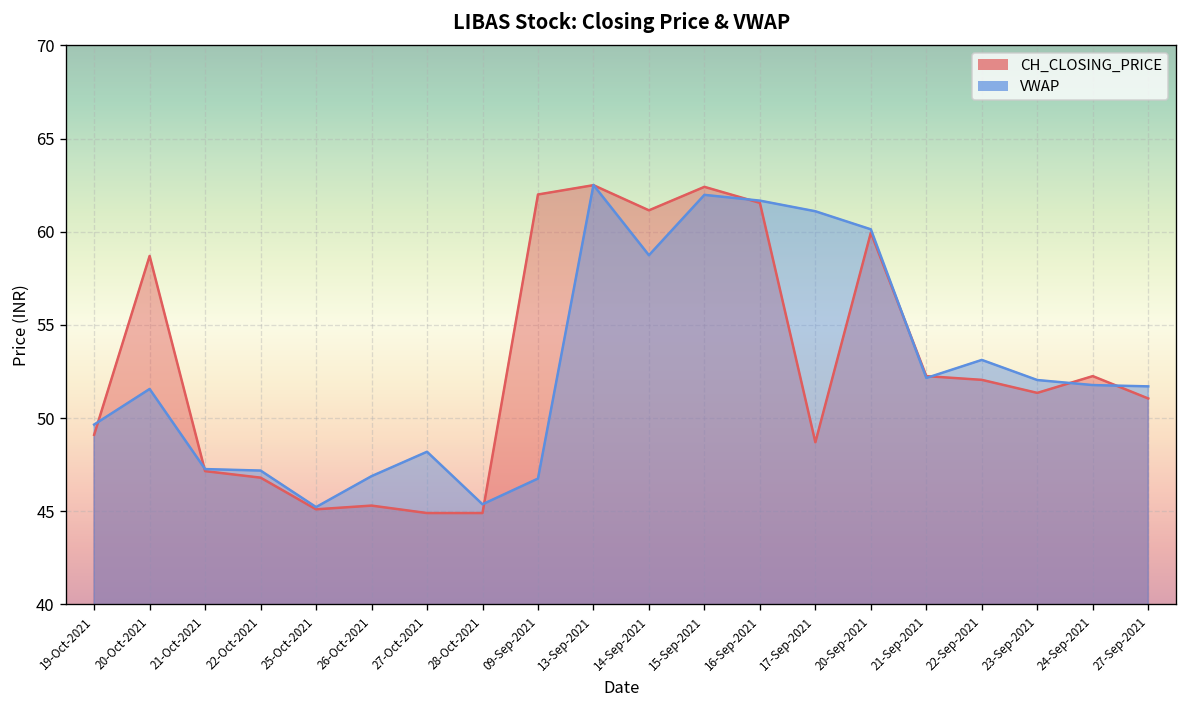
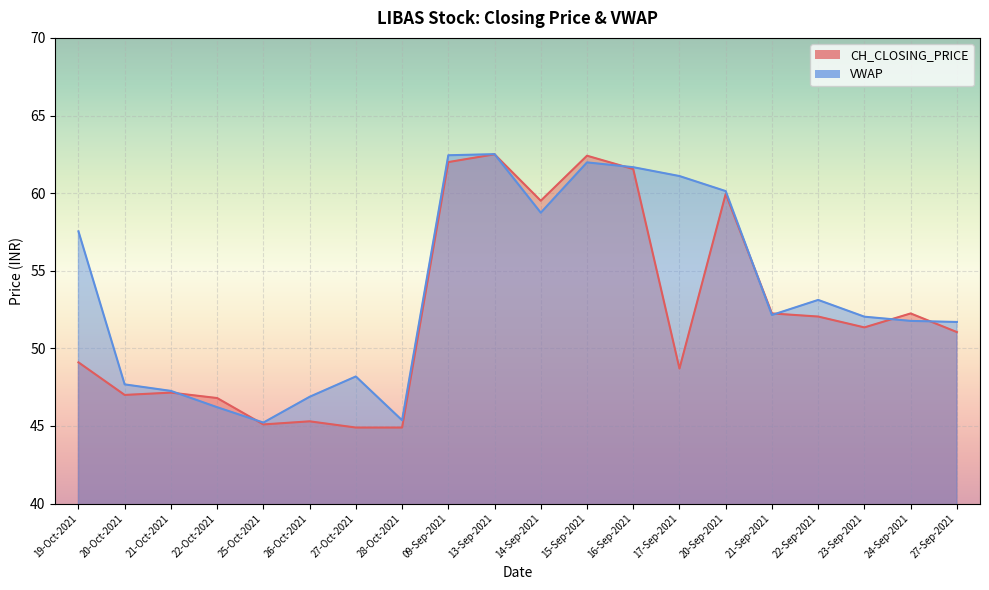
VWAP, 19-Oct-2021: 49.7 -> 57.5
CH_CLOSING_PRICE, 20-Oct-2021: 58.7 -> 47.0
VWAP, 20-Oct-2021: 51.6 -> 47.7
VWAP, 22-Oct-2021: 47.2 -> 46.2
VWAP, 09-Sep-2021: 46.8 -> 62.4
CH_CLOSING_PRICE, 14-Sep-2021: 61.2 -> 59.5
